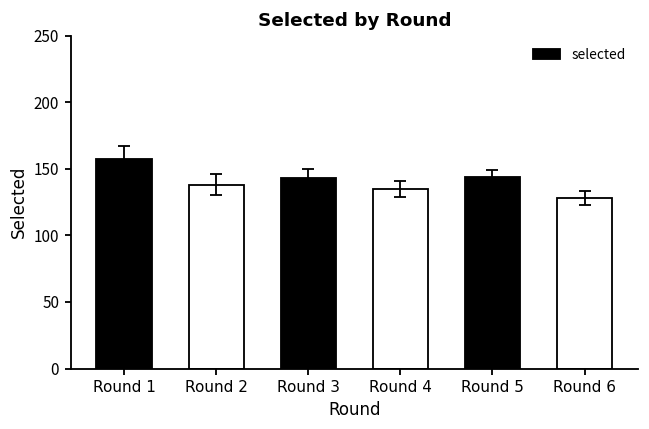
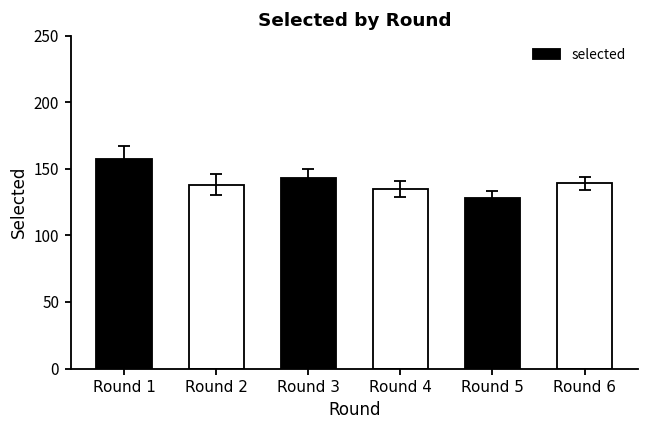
selected, Round 5: 144 -> 128
selected, Round 6: 128 -> 139
